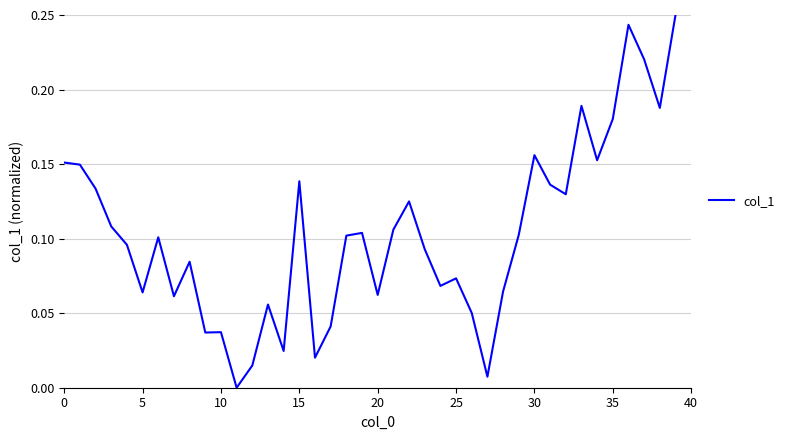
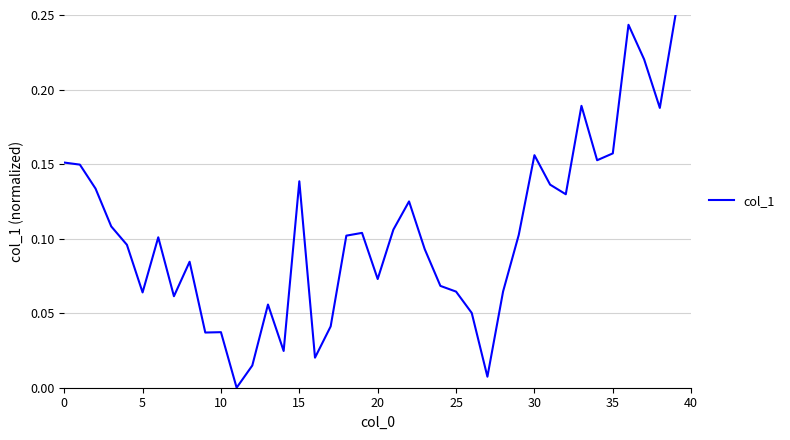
20: 0.062 -> 0.073
25: 0.073 -> 0.064
35: 0.180 -> 0.157
